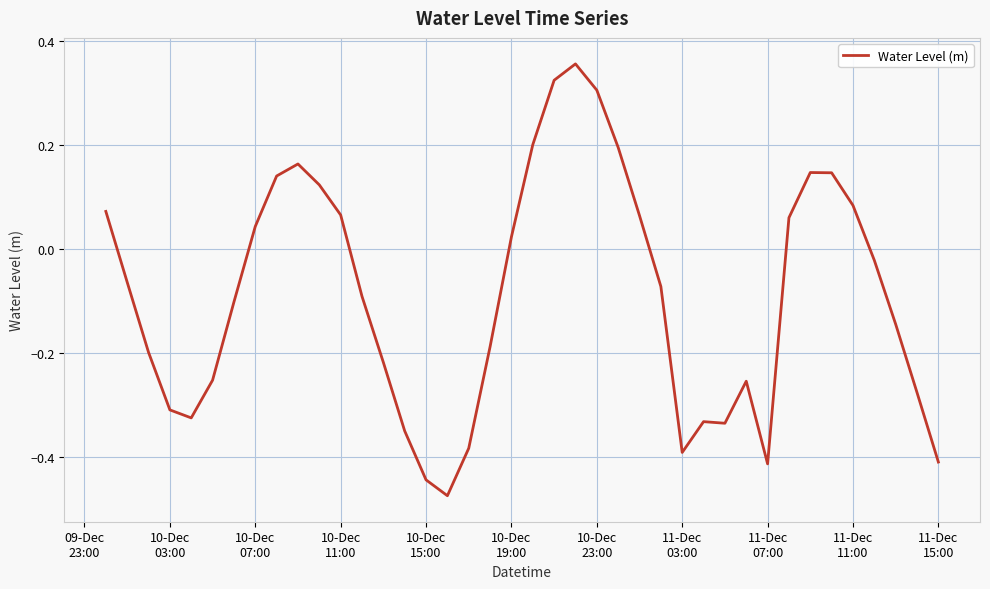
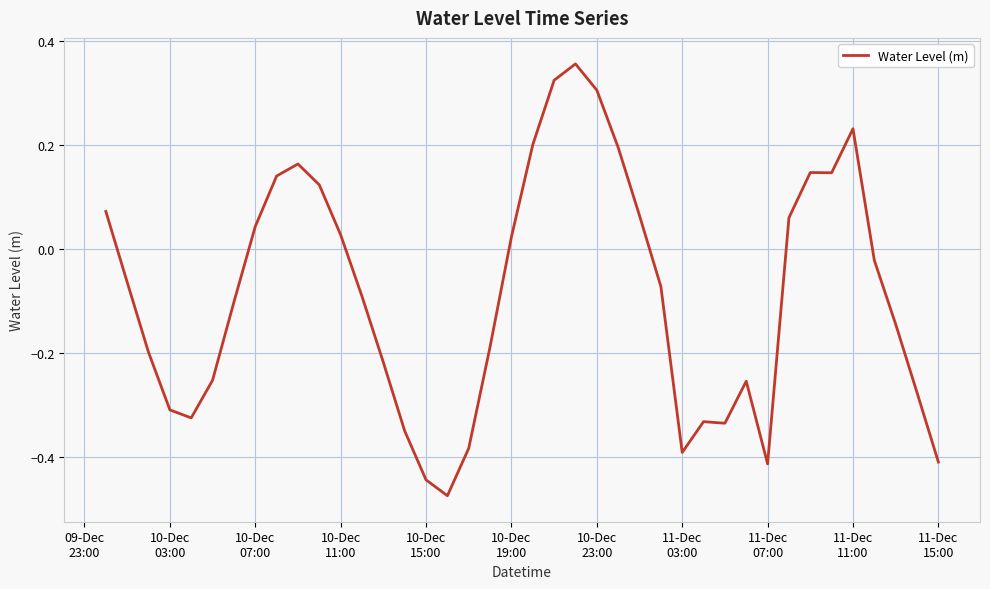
10-Dec 11:00: 0.06 -> 0.03
11-Dec 11:00: 0.08 -> 0.23
